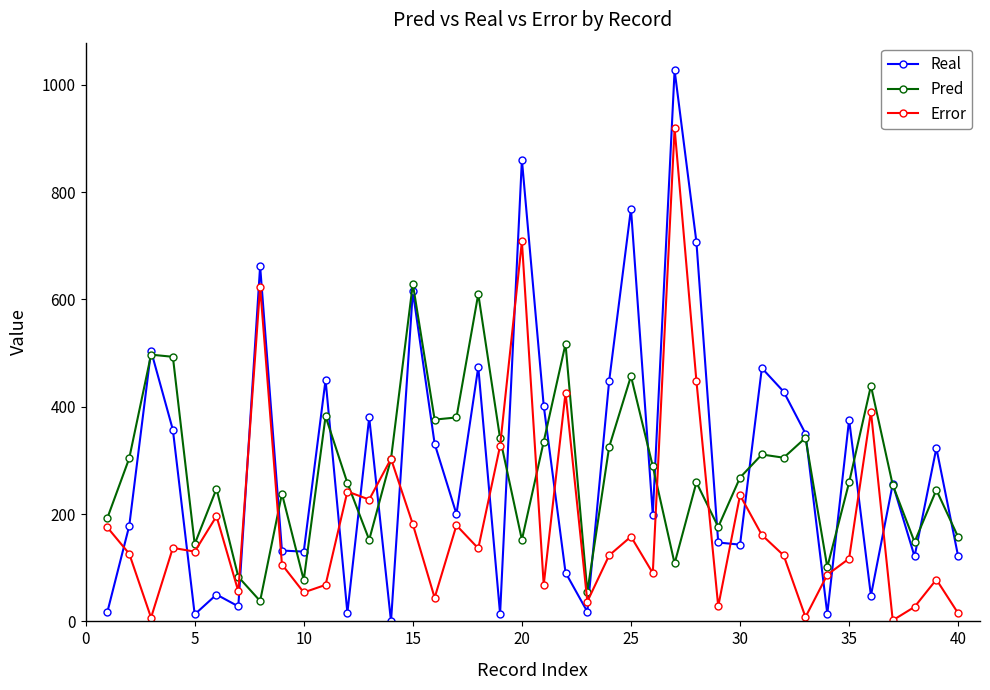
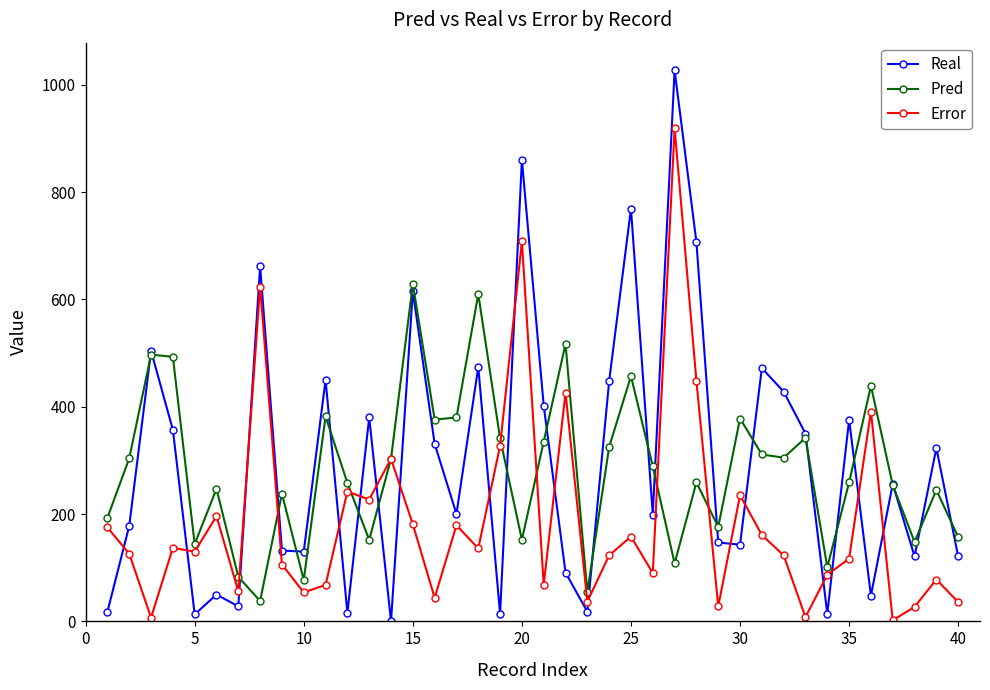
Pred, 30: 270 -> 380
Error, 40: 20 -> 40
